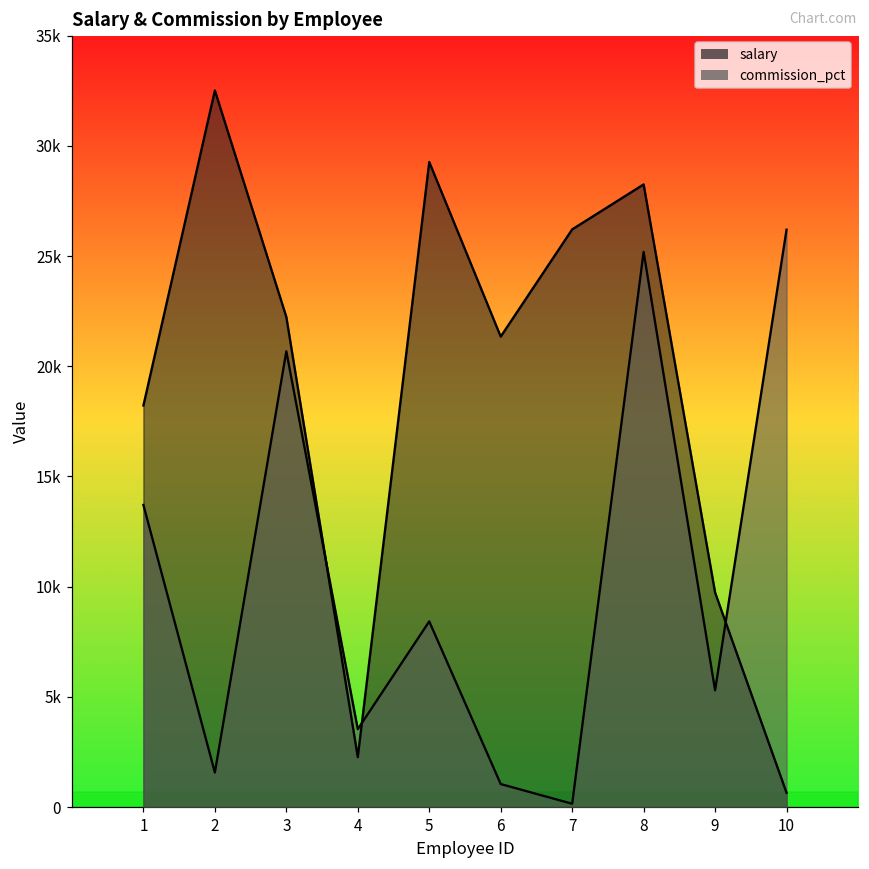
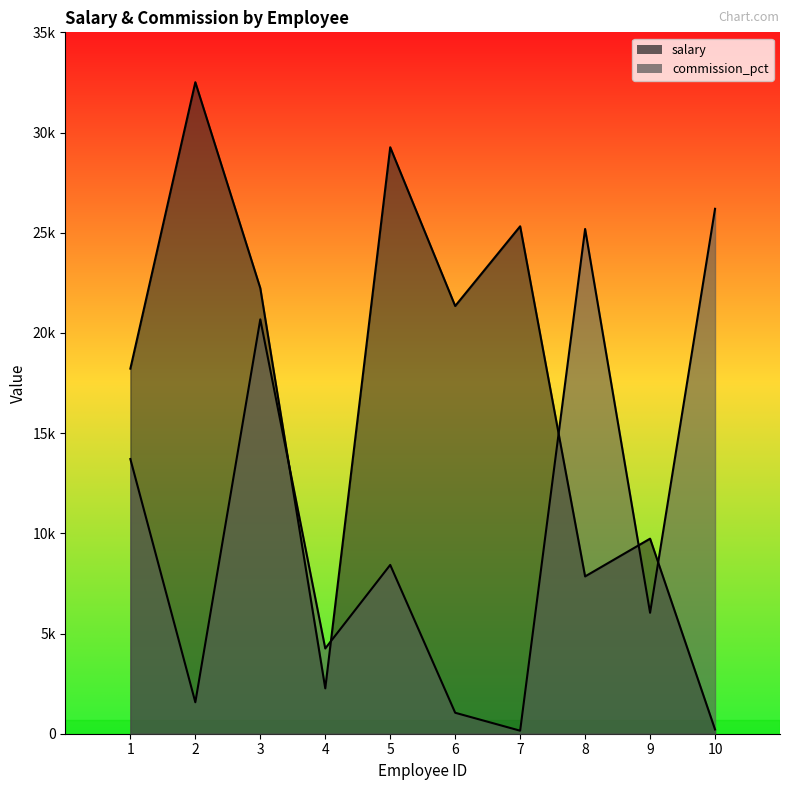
commission_pct, 4: 3500 -> 4300
salary, 7: 26200 -> 25300
salary, 8: 28200 -> 7900
commission_pct, 9: 5300 -> 6000
salary, 10: 700 -> 200
